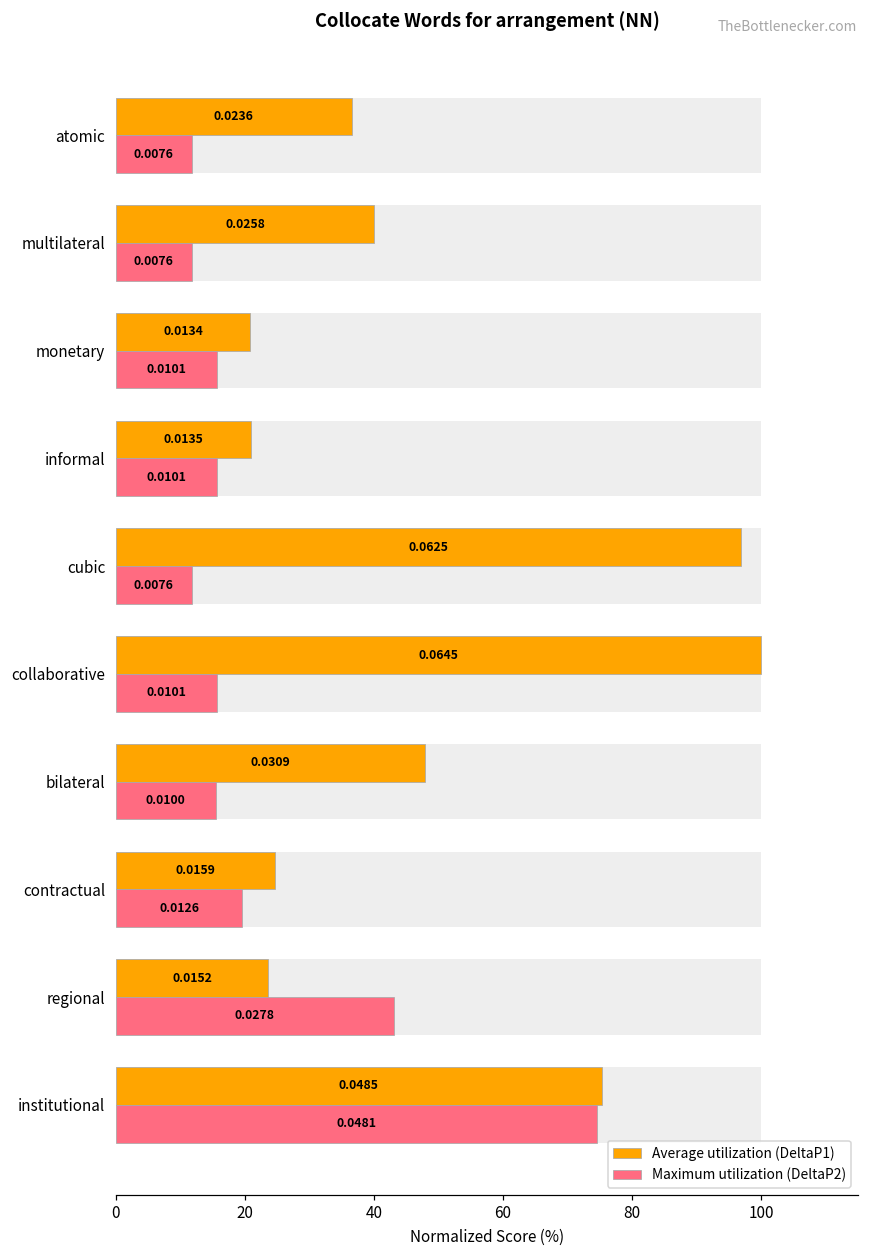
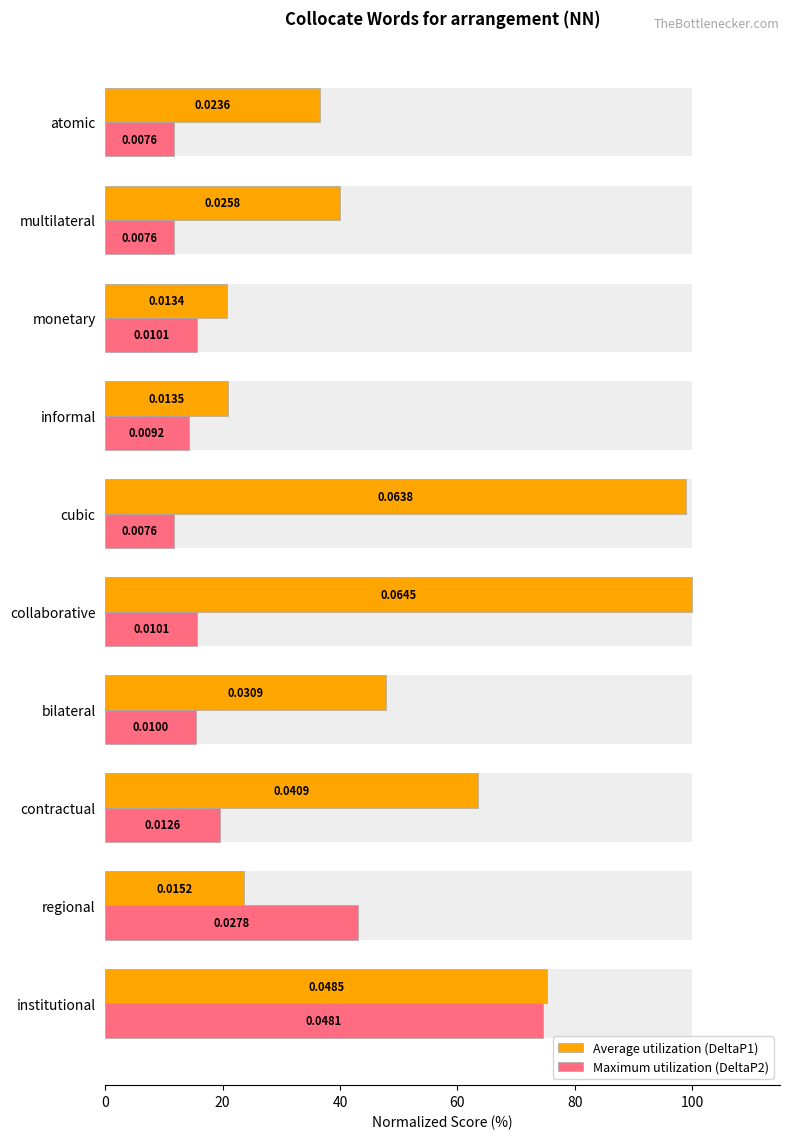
Maximum utilization (DeltaP2), informal: 0.0101 -> 0.0092
Average utilization (DeltaP1), cubic: 0.0625 -> 0.0638
Average utilization (DeltaP1), contractual: 0.0159 -> 0.0409
